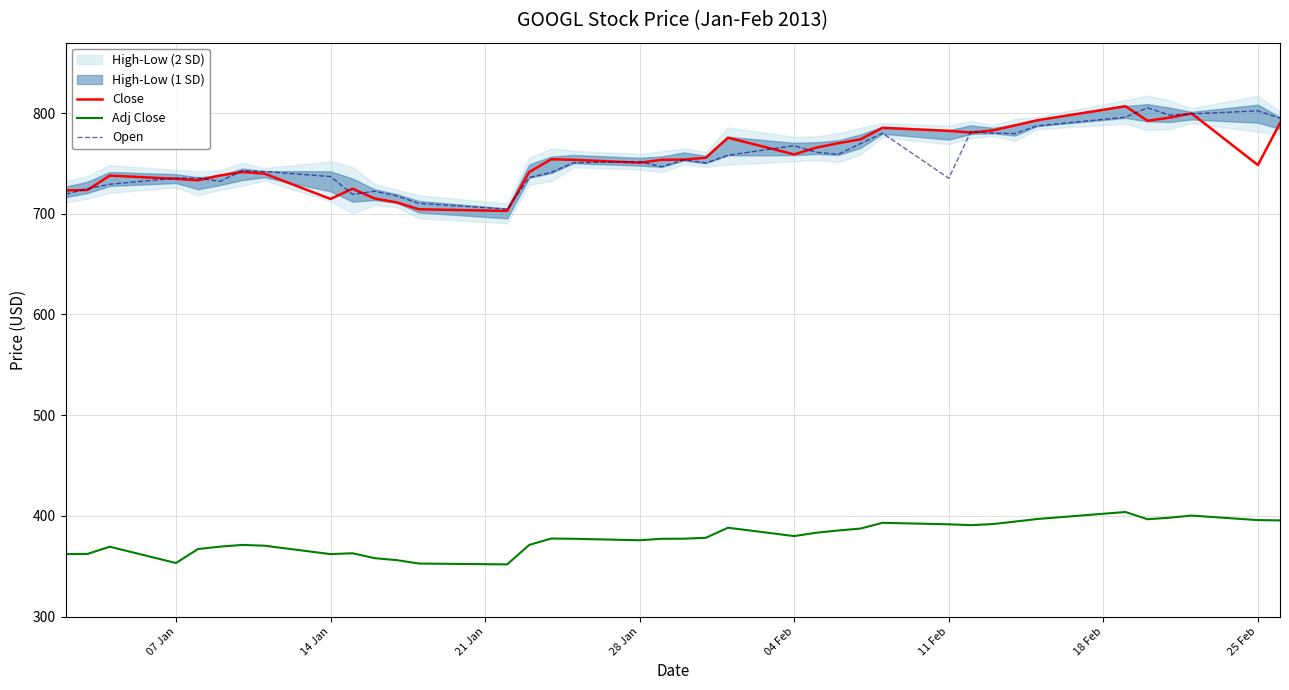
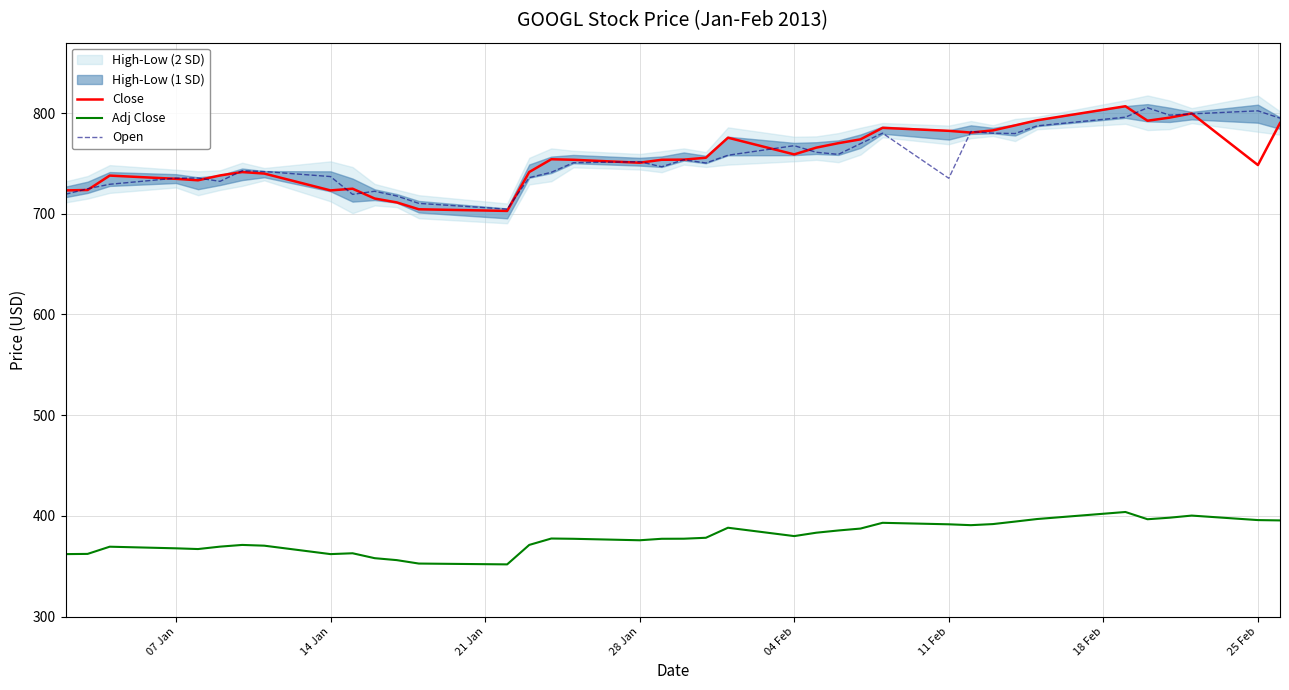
Adj Close, 07 Jan: 353 -> 368
Close, 14 Jan: 715 -> 723
